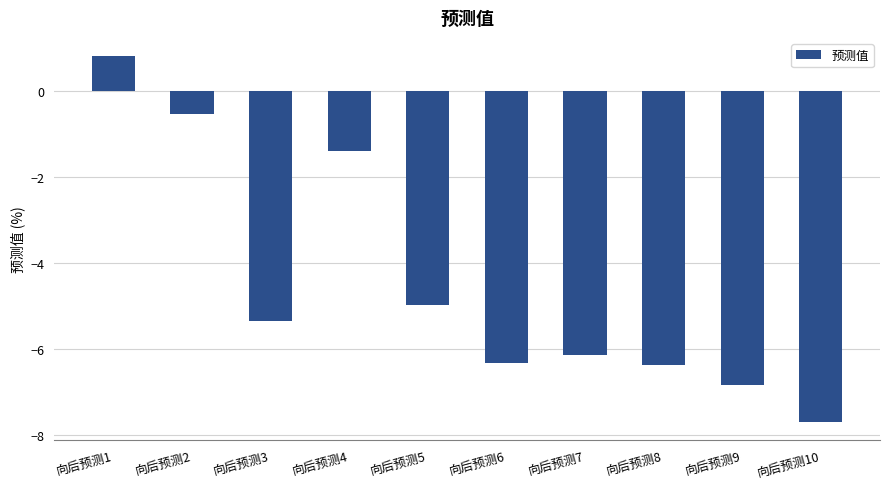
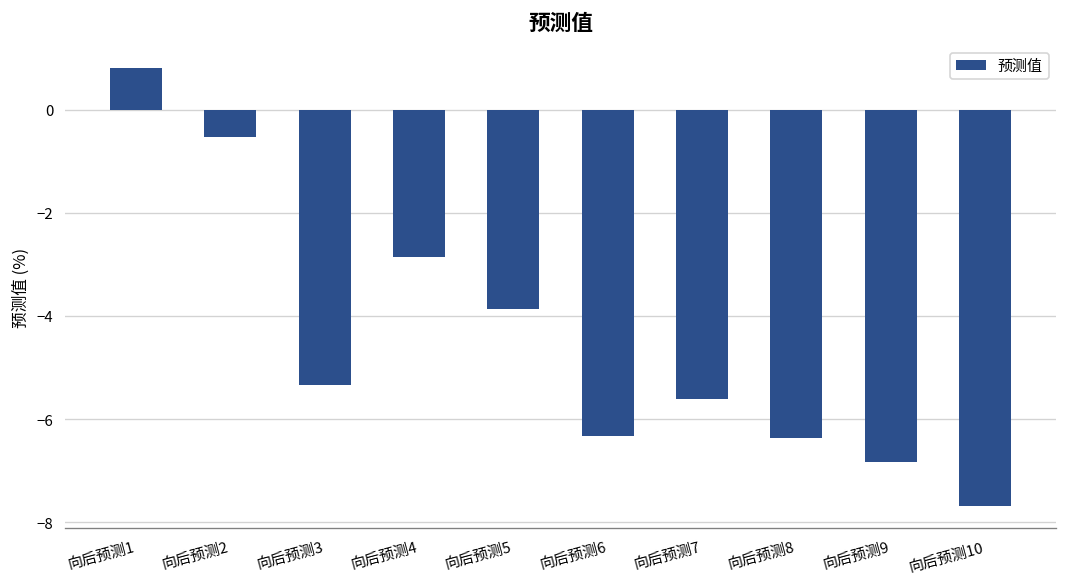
向后预测4: -1.4 -> -2.9
向后预测5: -5.0 -> -3.9
向后预测7: -6.1 -> -5.6
